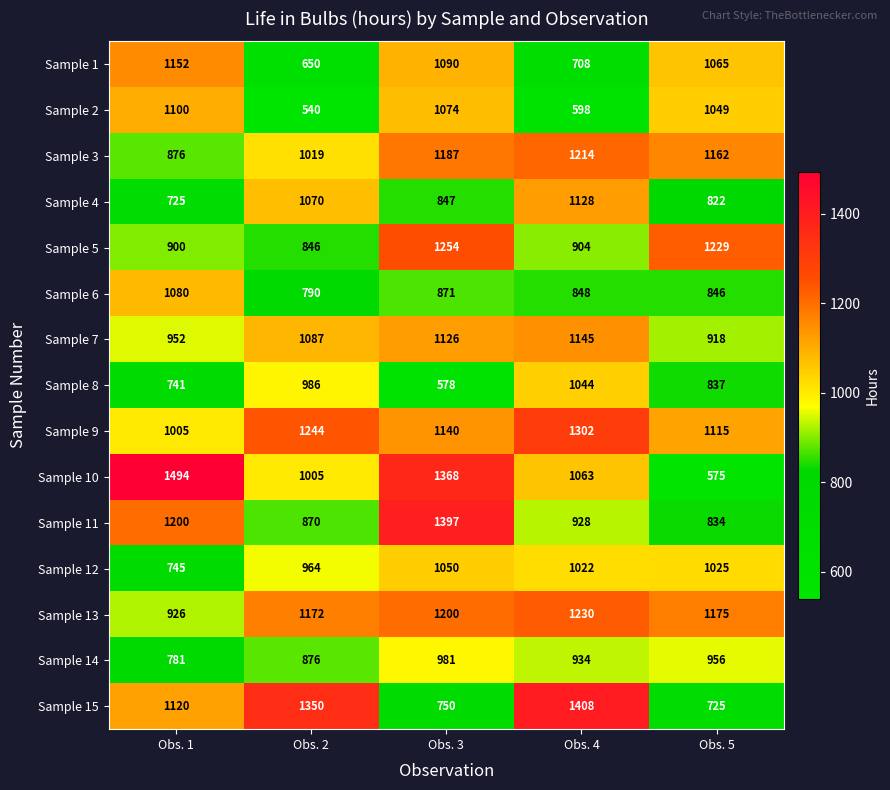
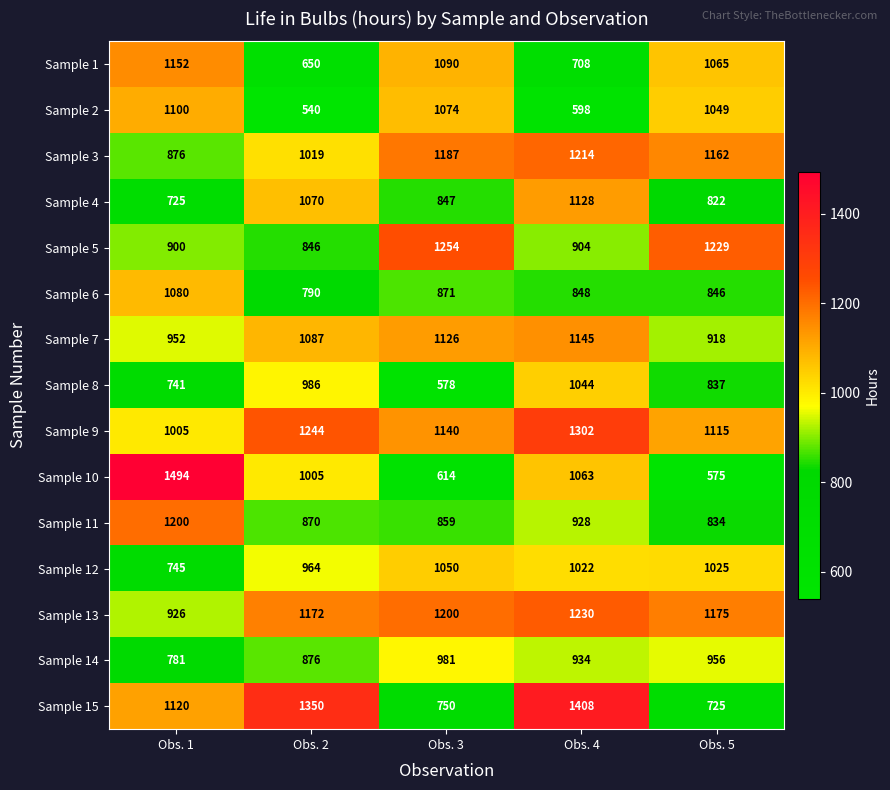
Sample 10, Obs. 3: 1368 -> 614
Sample 11, Obs. 3: 1397 -> 859
